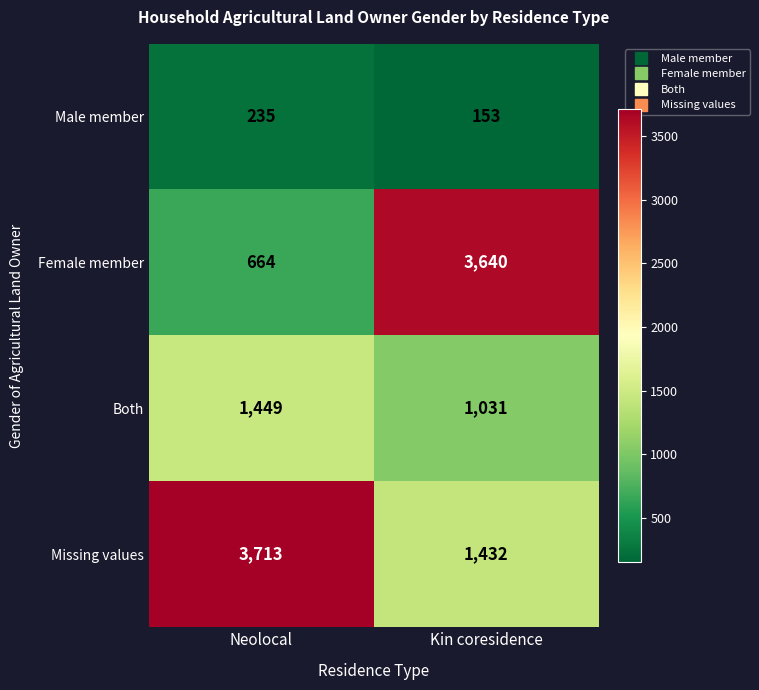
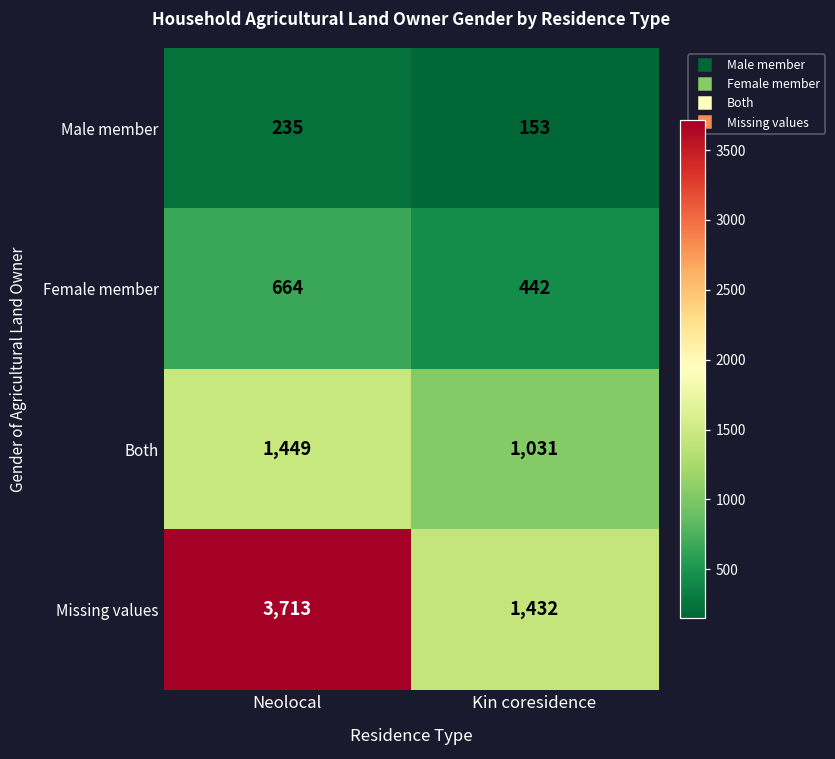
Female member, Kin coresidence: 3,640 -> 442
